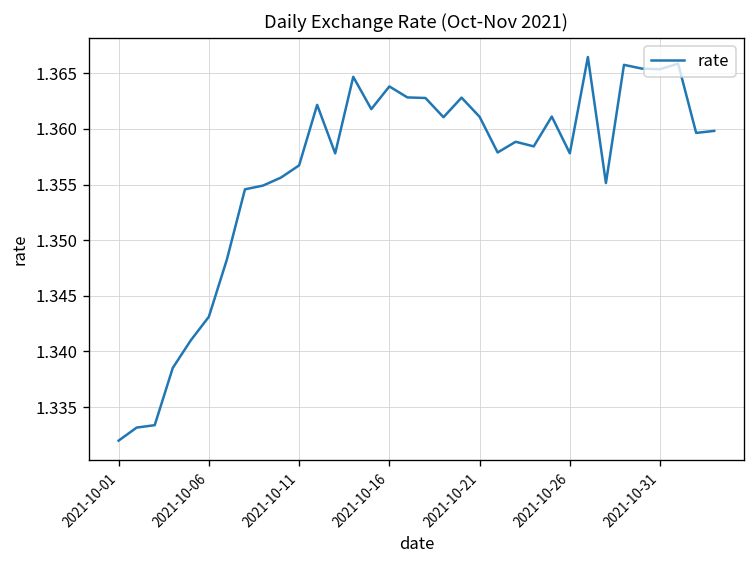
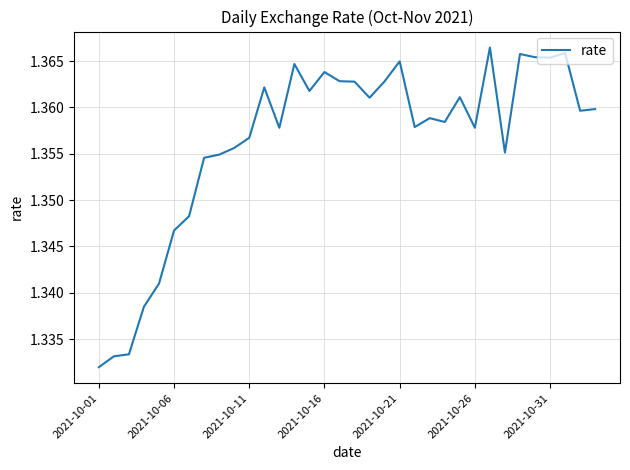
2021-10-06: 1.343 -> 1.347
2021-10-21: 1.361 -> 1.365
